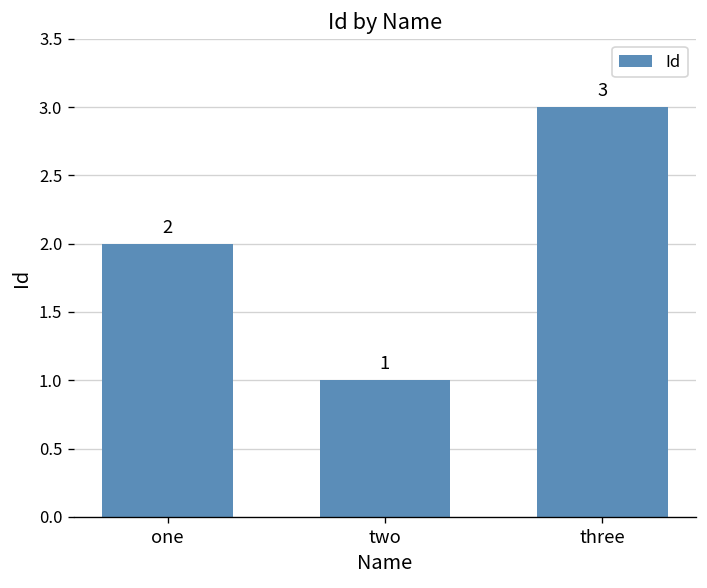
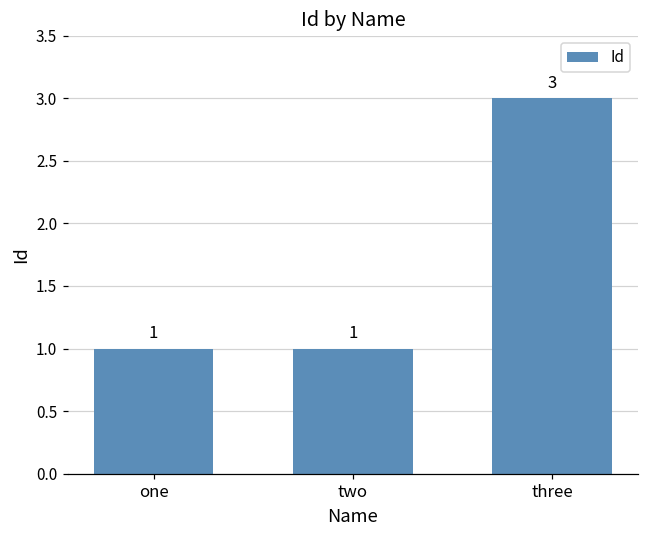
one: 2 -> 1
